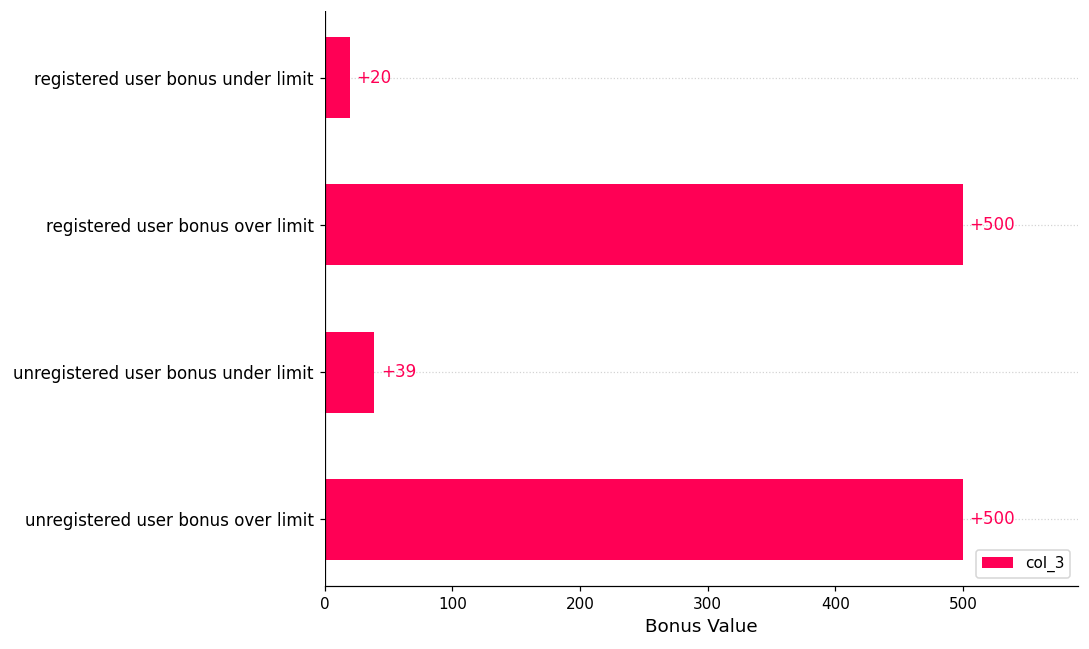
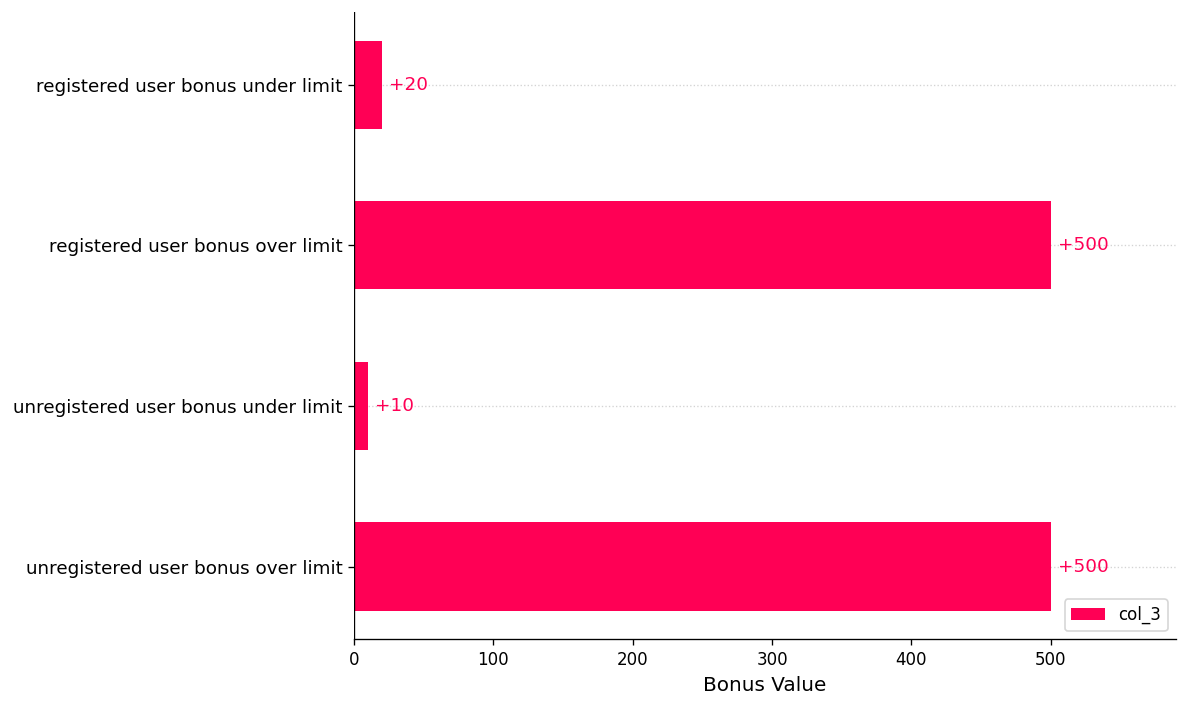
unregistered user bonus under limit: +39 -> +10
